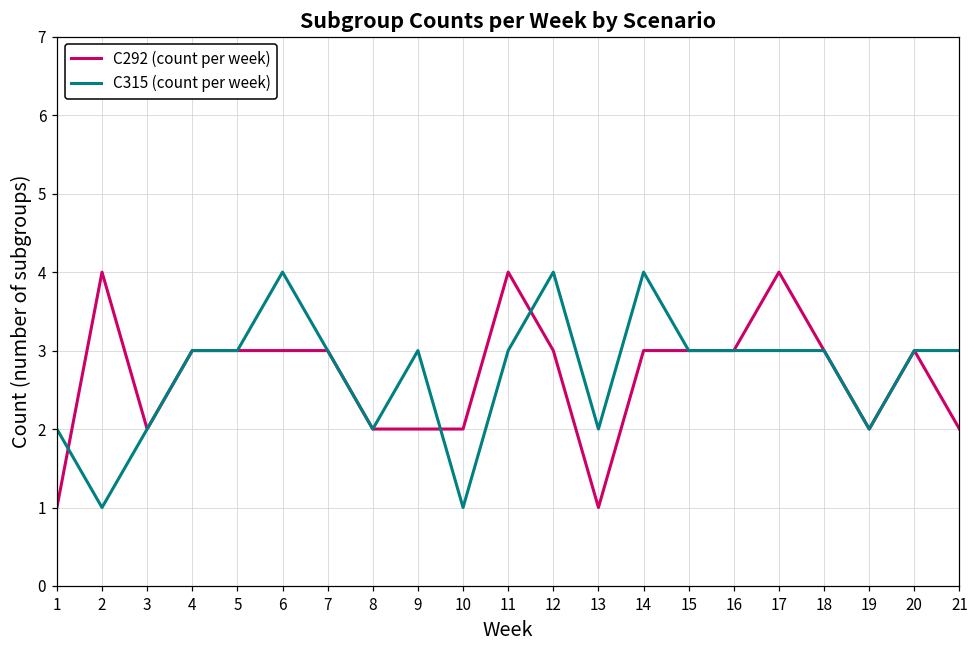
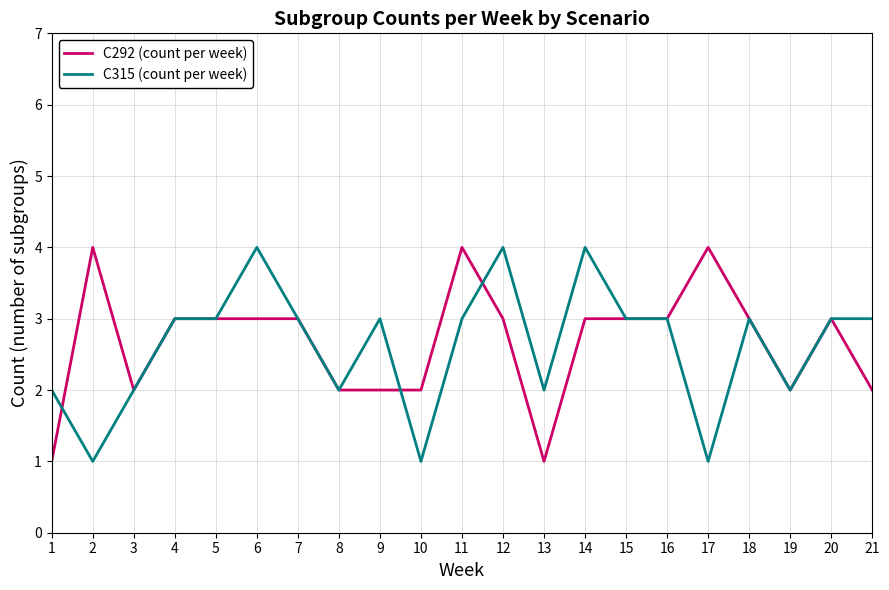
C315 (count per week), 17: 3 -> 1
